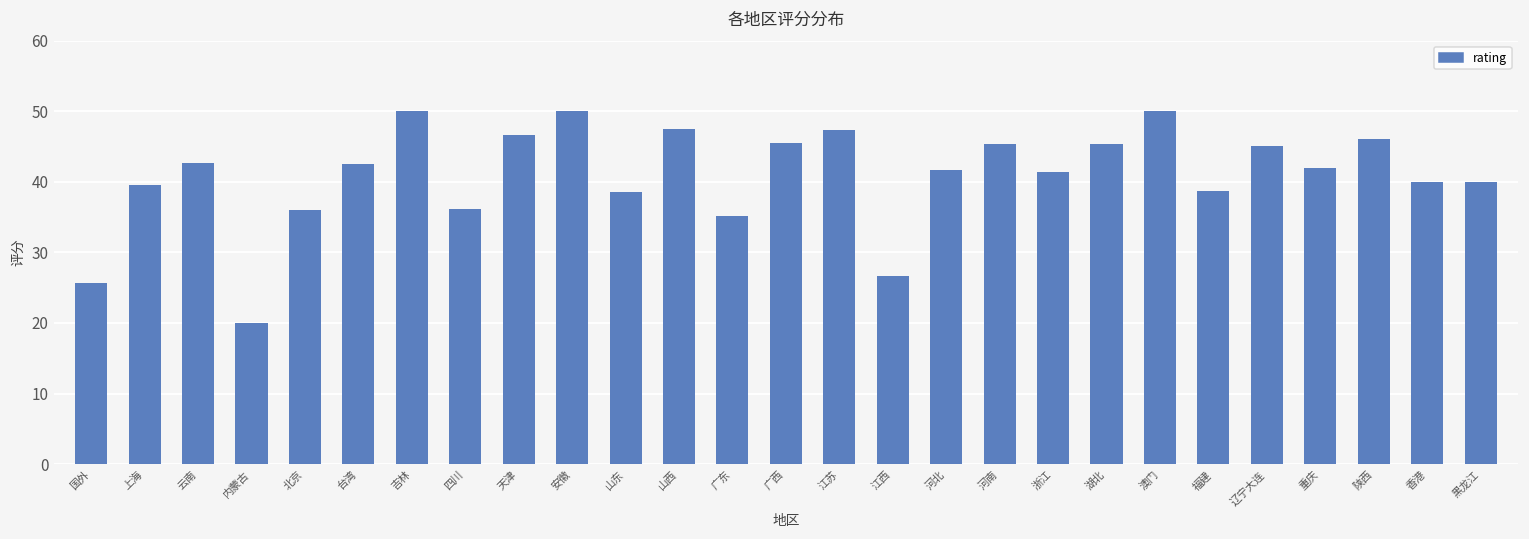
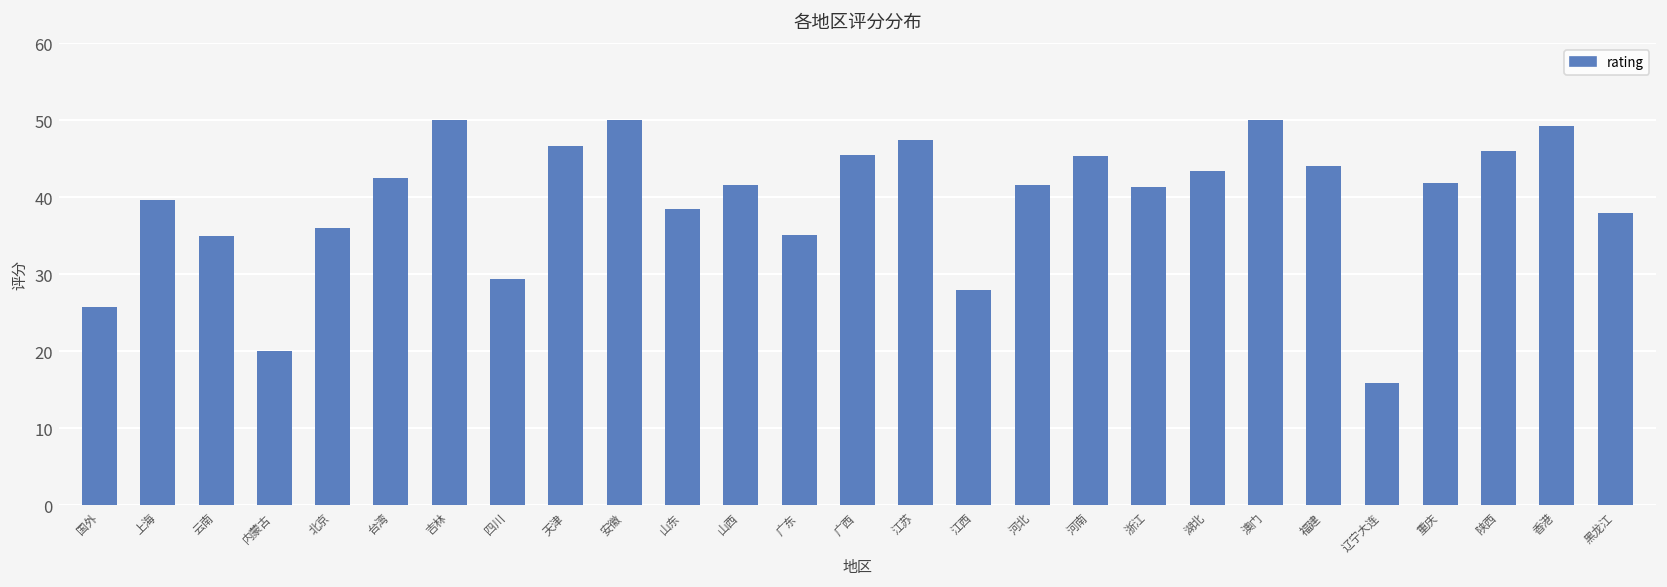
云南: 43 -> 35
四川: 36 -> 29
山西: 48 -> 42
江西: 27 -> 28
湖北: 45 -> 43
福建: 39 -> 44
辽宁大连: 45 -> 16
香港: 40 -> 49
黑龙江: 40 -> 38
